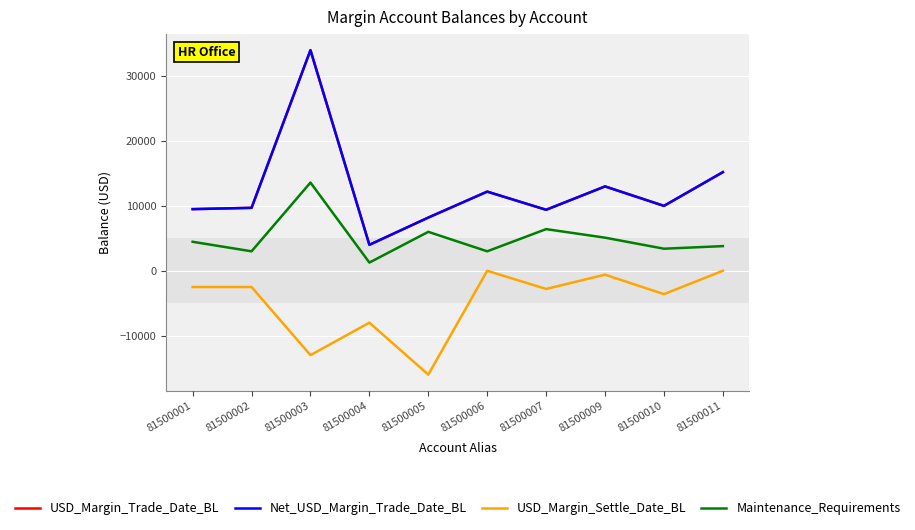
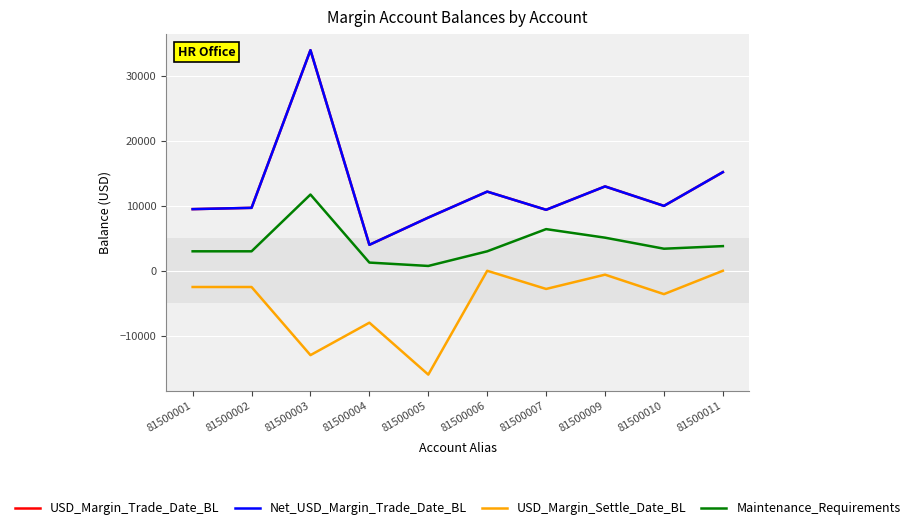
Maintenance_Requirements, 81500001: 4000 -> 3000
Maintenance_Requirements, 81500003: 14000 -> 12000
Maintenance_Requirements, 81500005: 6000 -> 1000
